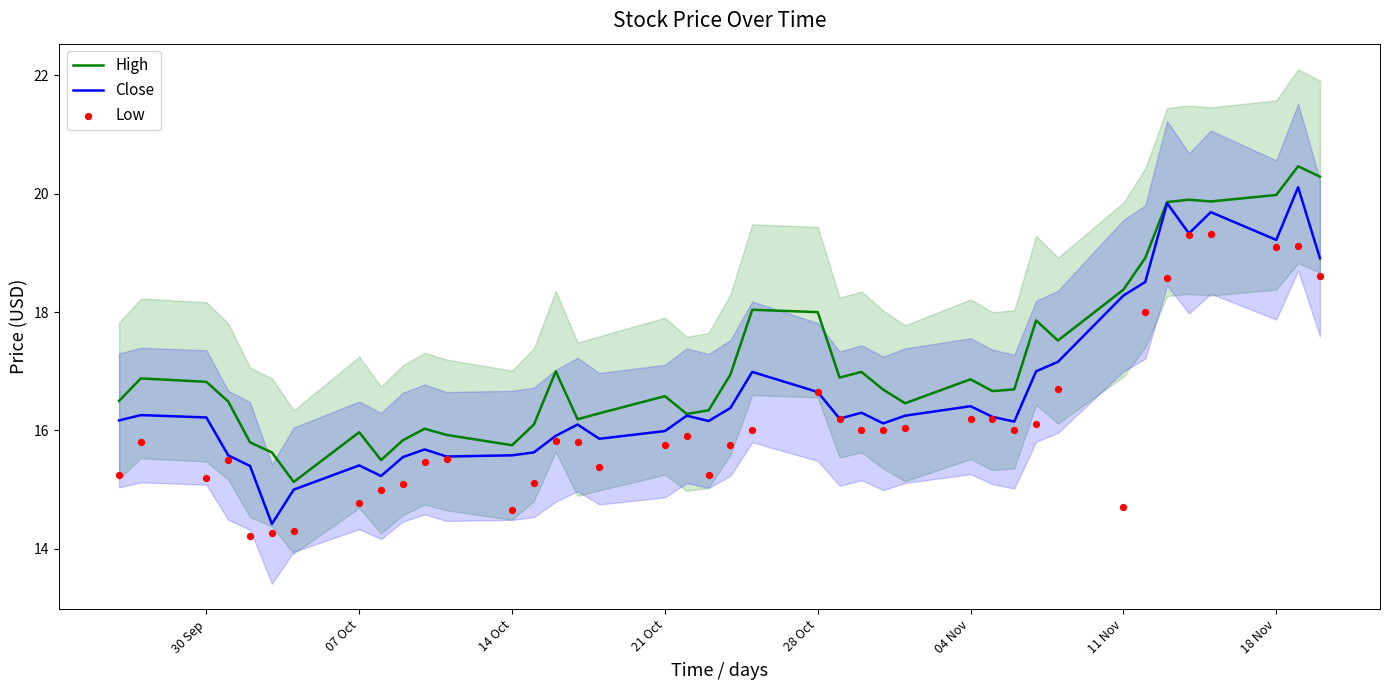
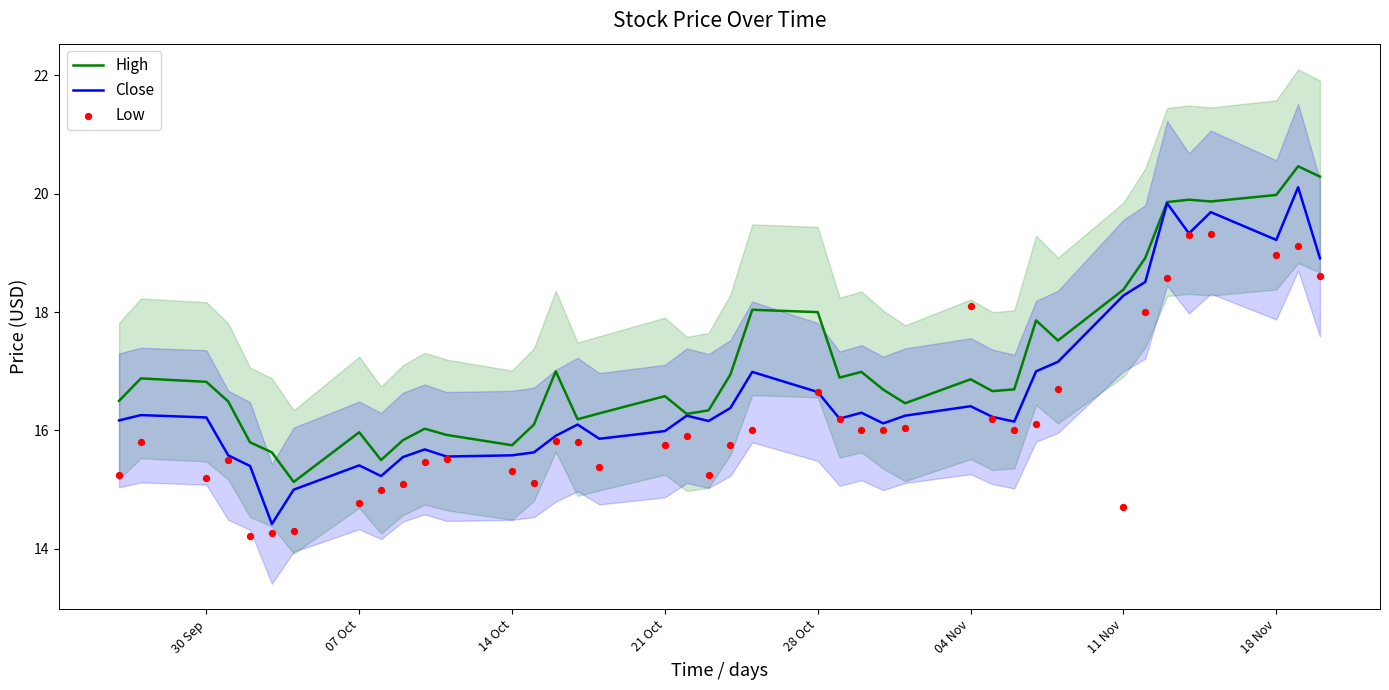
Low, 14 Oct: 14.7 -> 15.3
Low, 04 Nov: 16.2 -> 18.1
Low, 18 Nov: 19.1 -> 19.0
